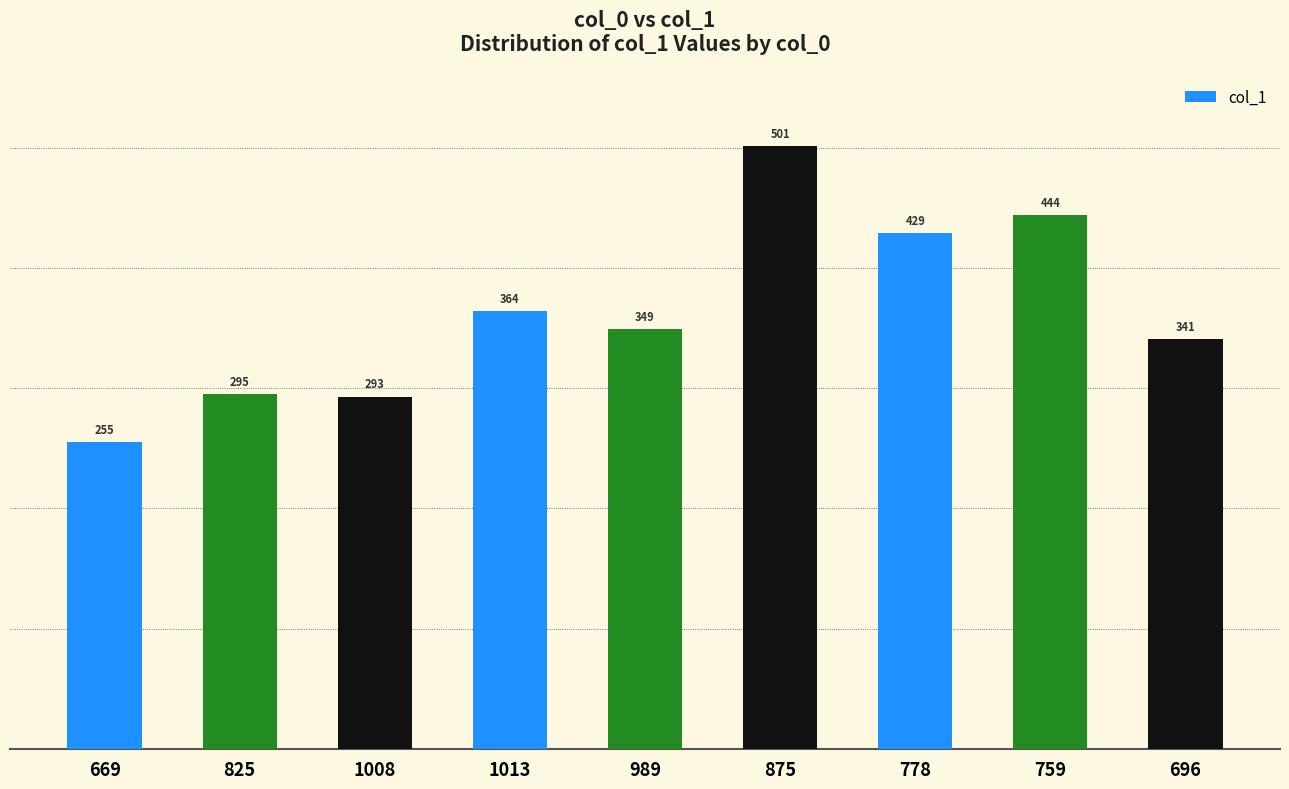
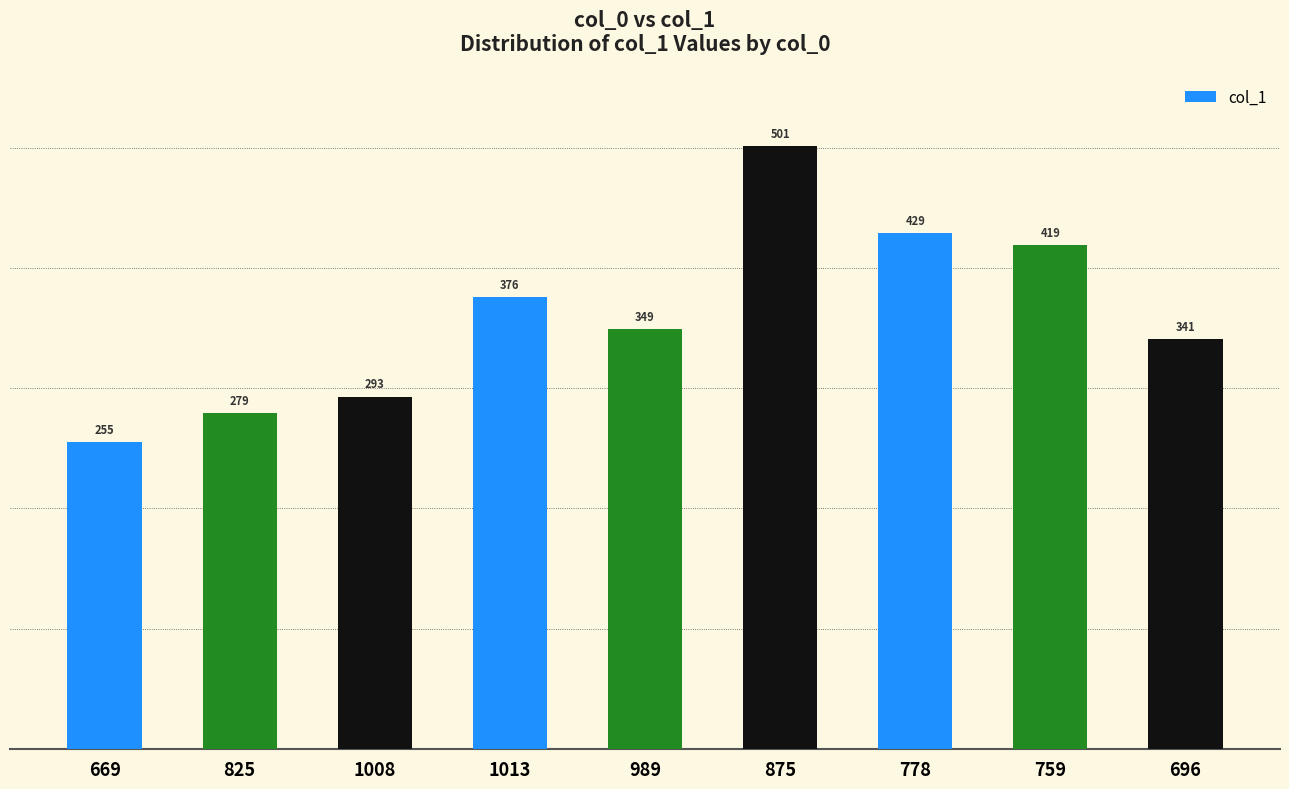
825: 295 -> 279
1013: 364 -> 376
759: 444 -> 419
